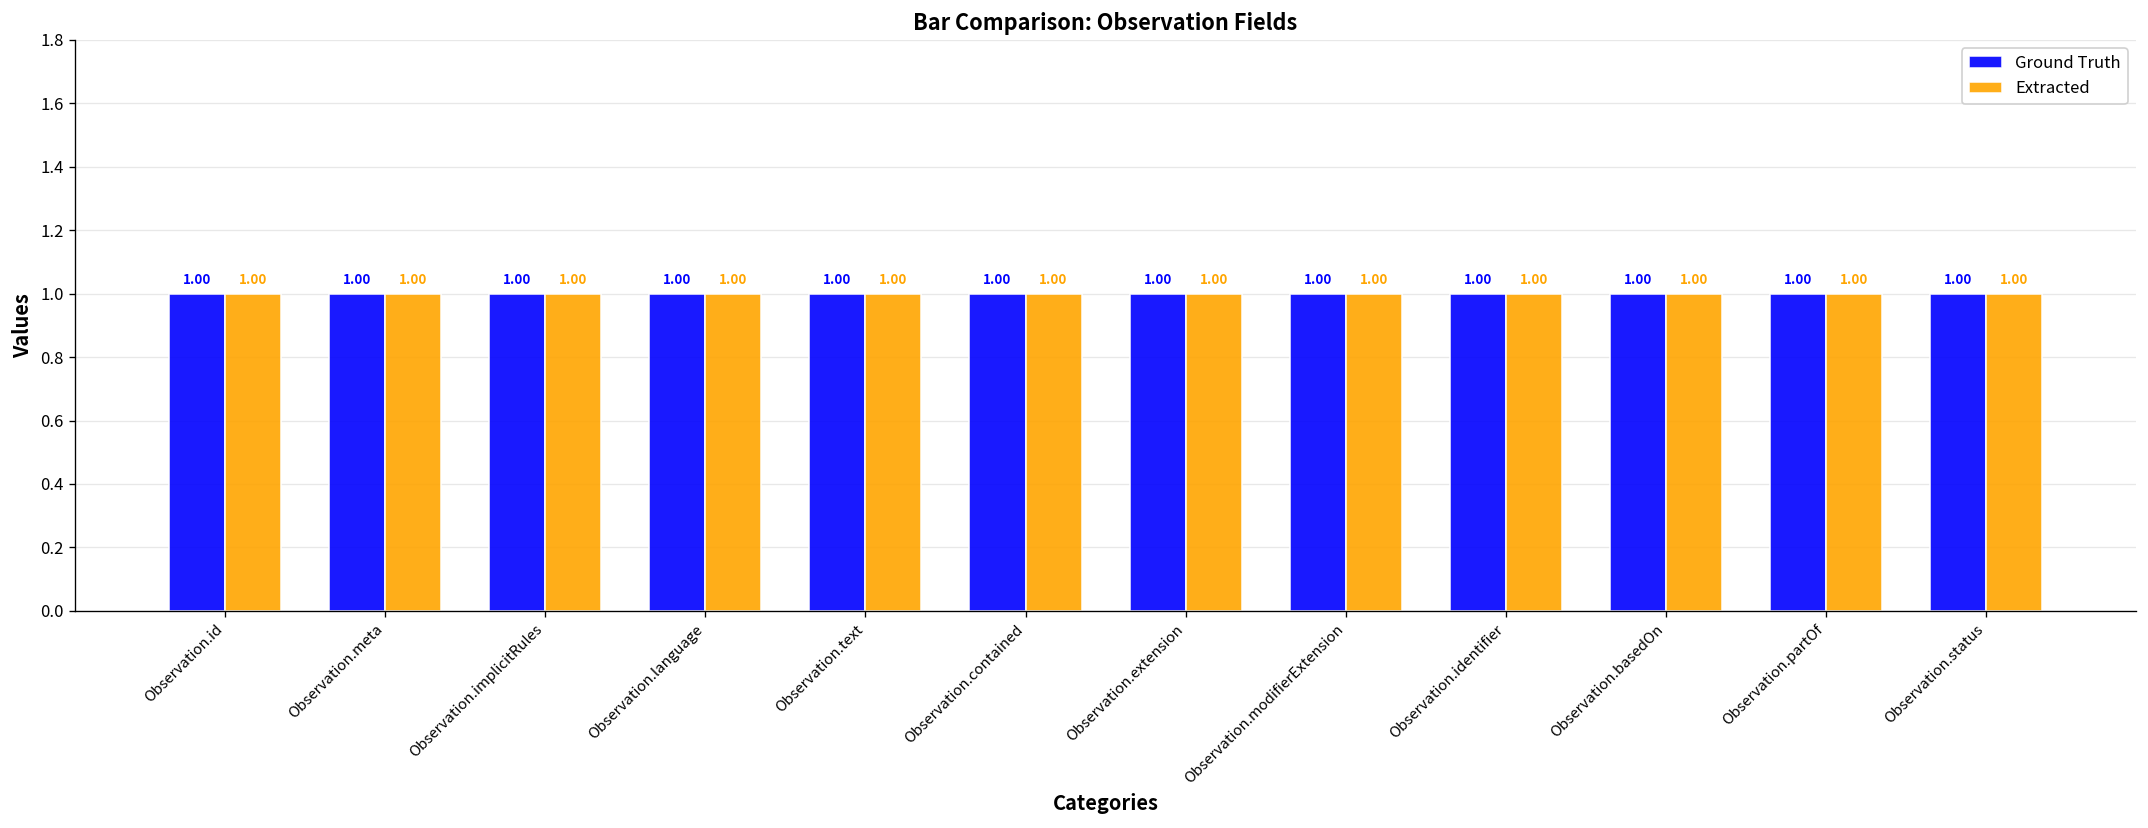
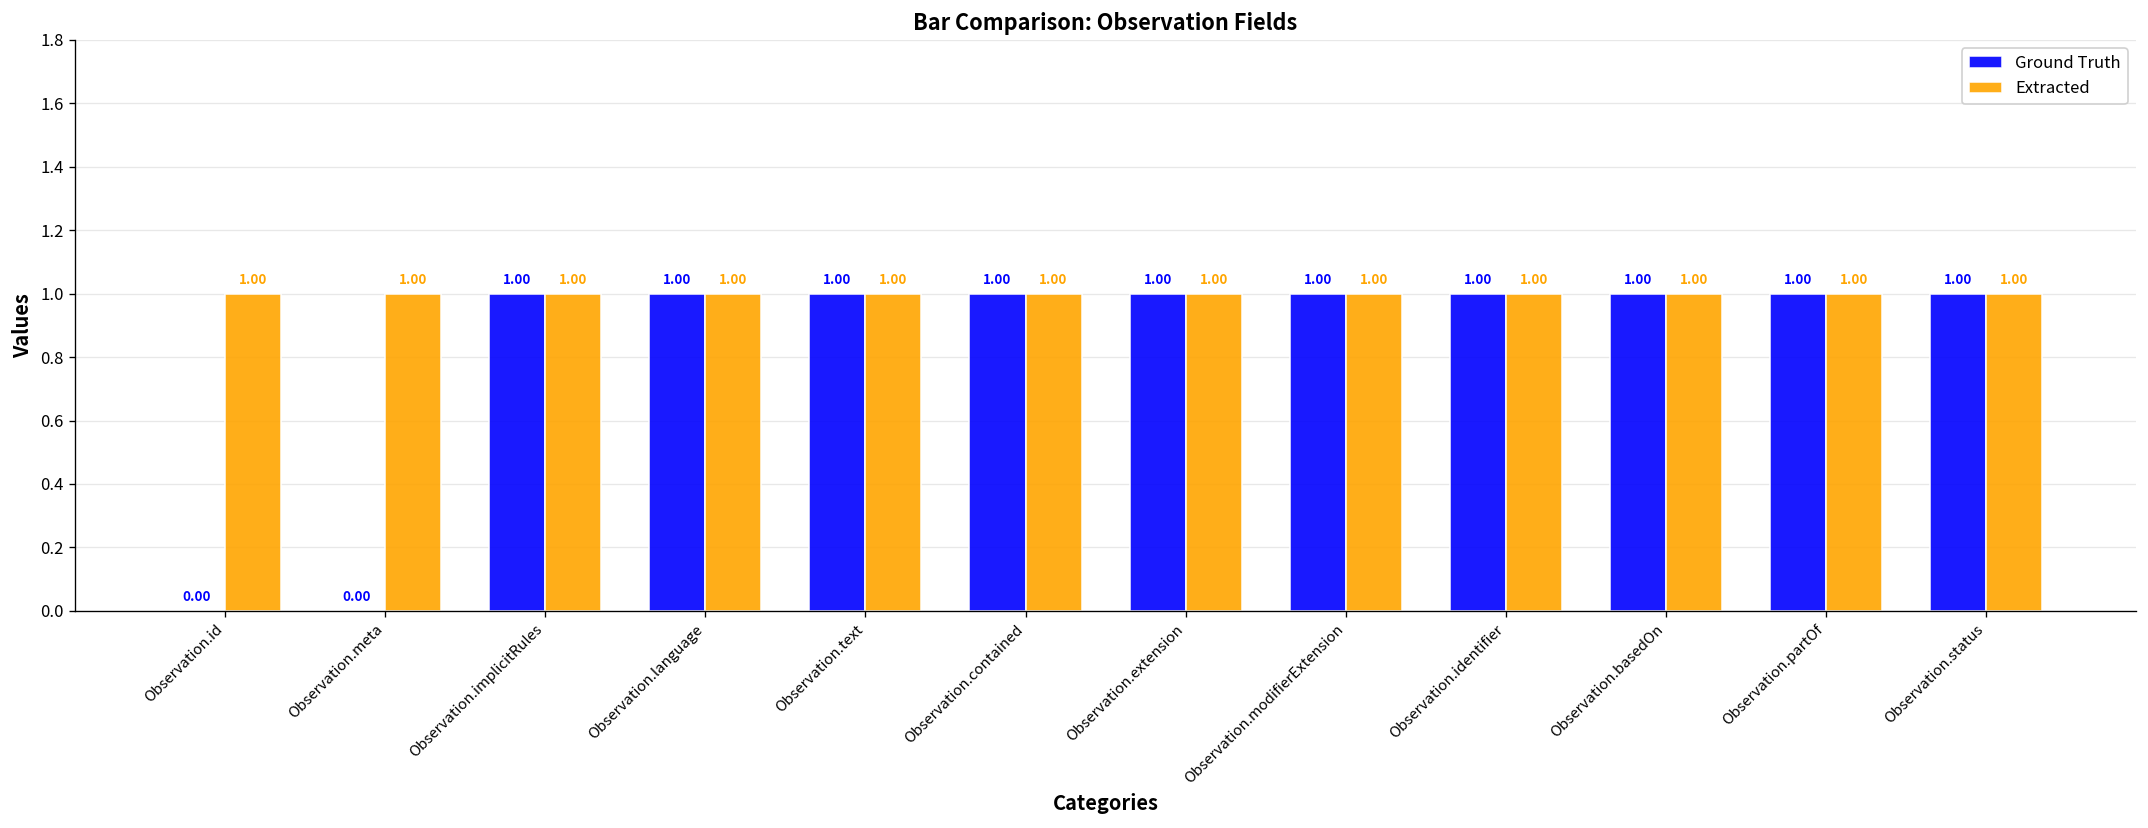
Ground Truth, Observation.id: 1.00 -> 0.00
Ground Truth, Observation.meta: 1.00 -> 0.00
